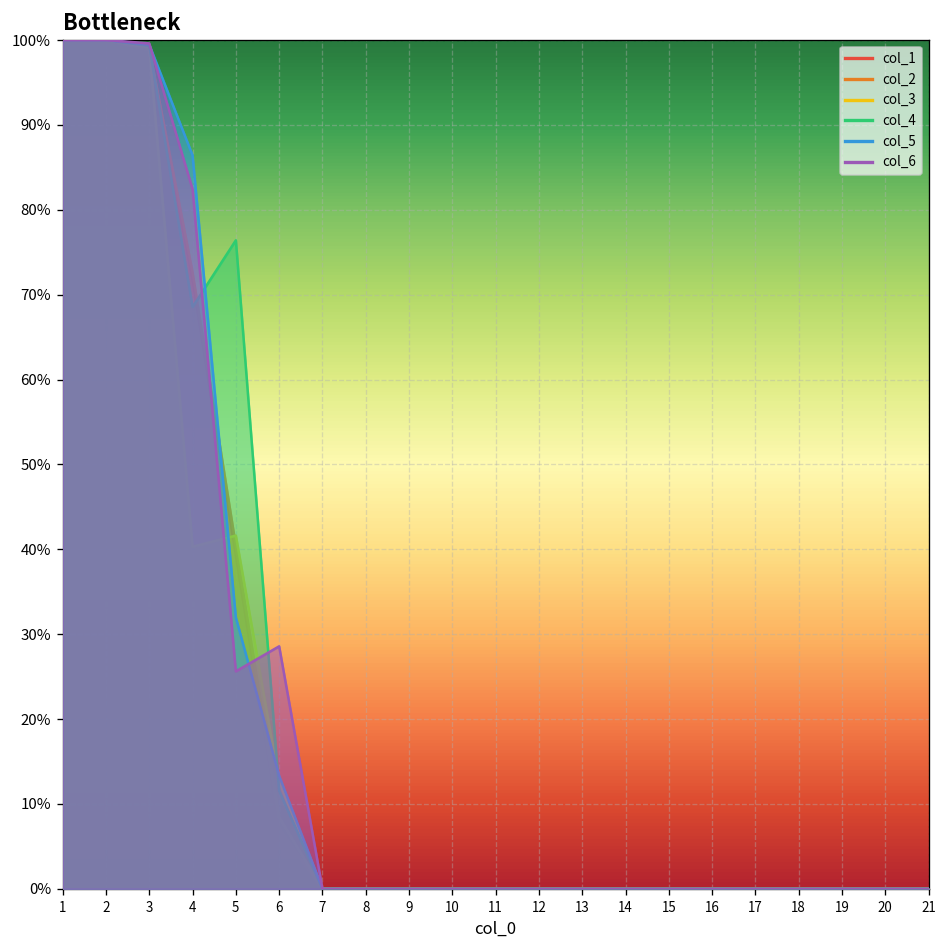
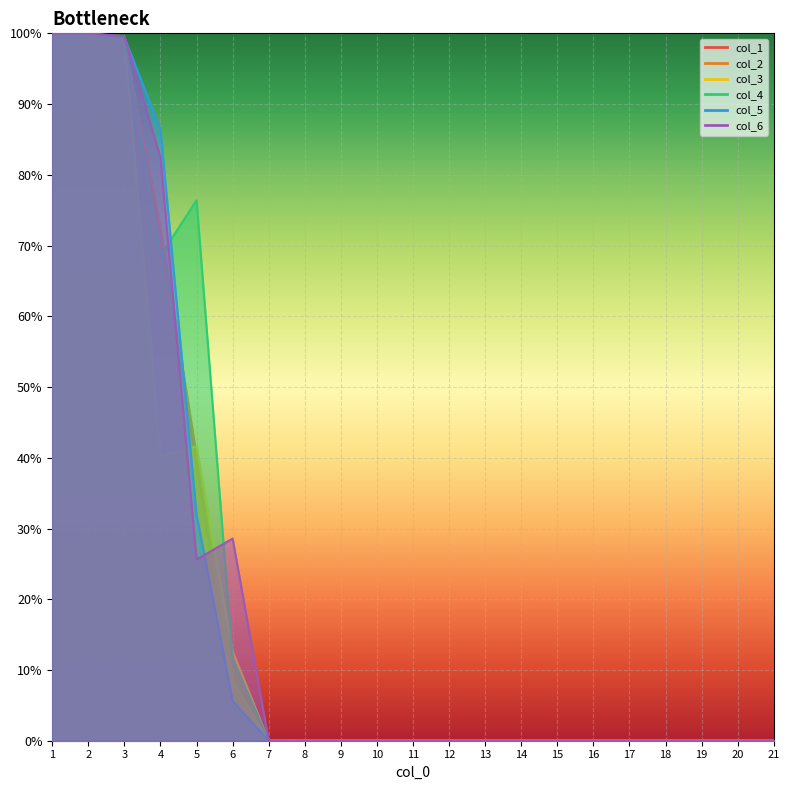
col_5, 6: 13% -> 6%
